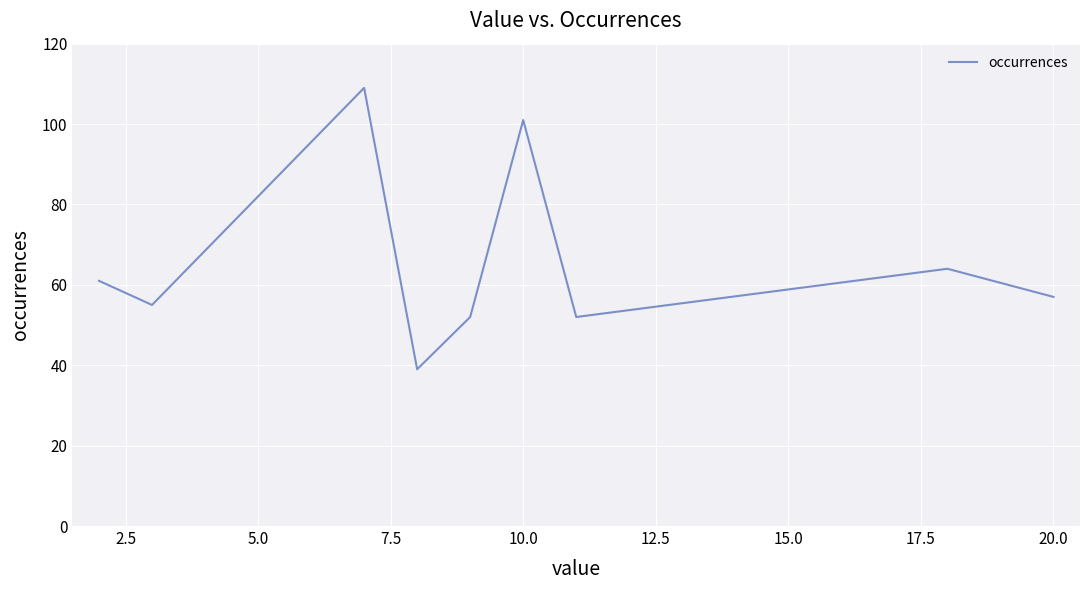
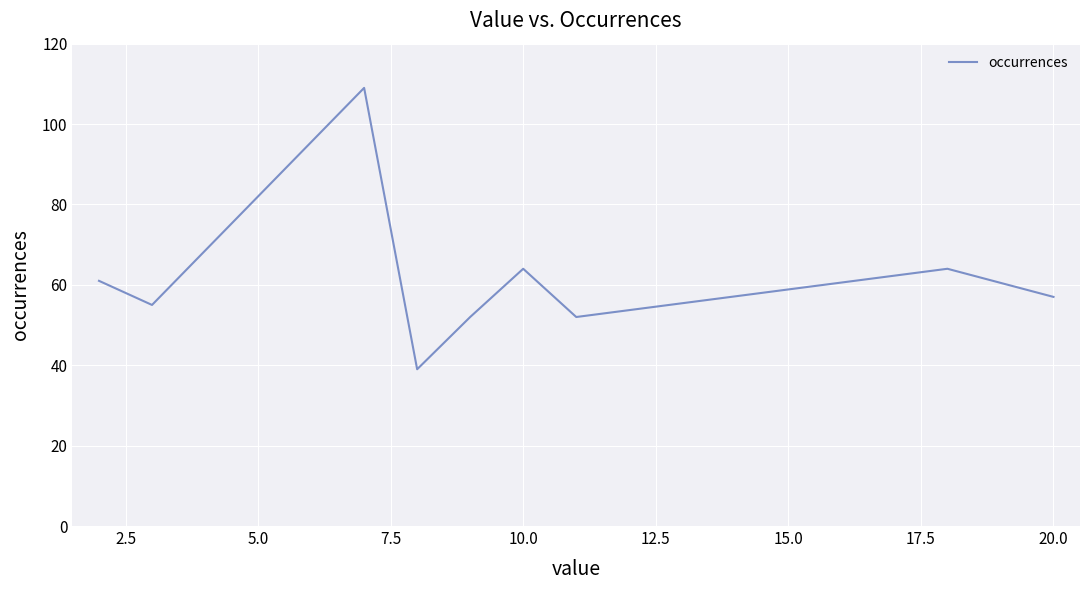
10.0: 101 -> 64
